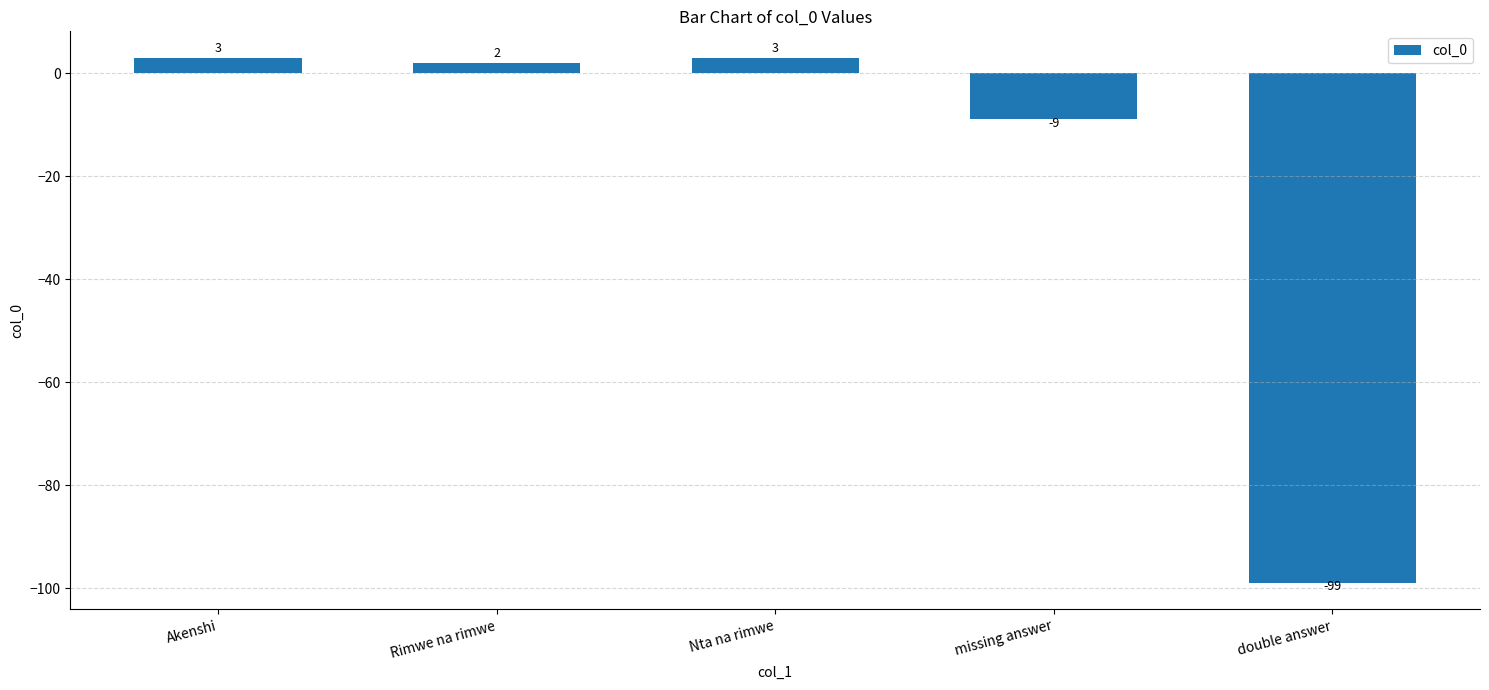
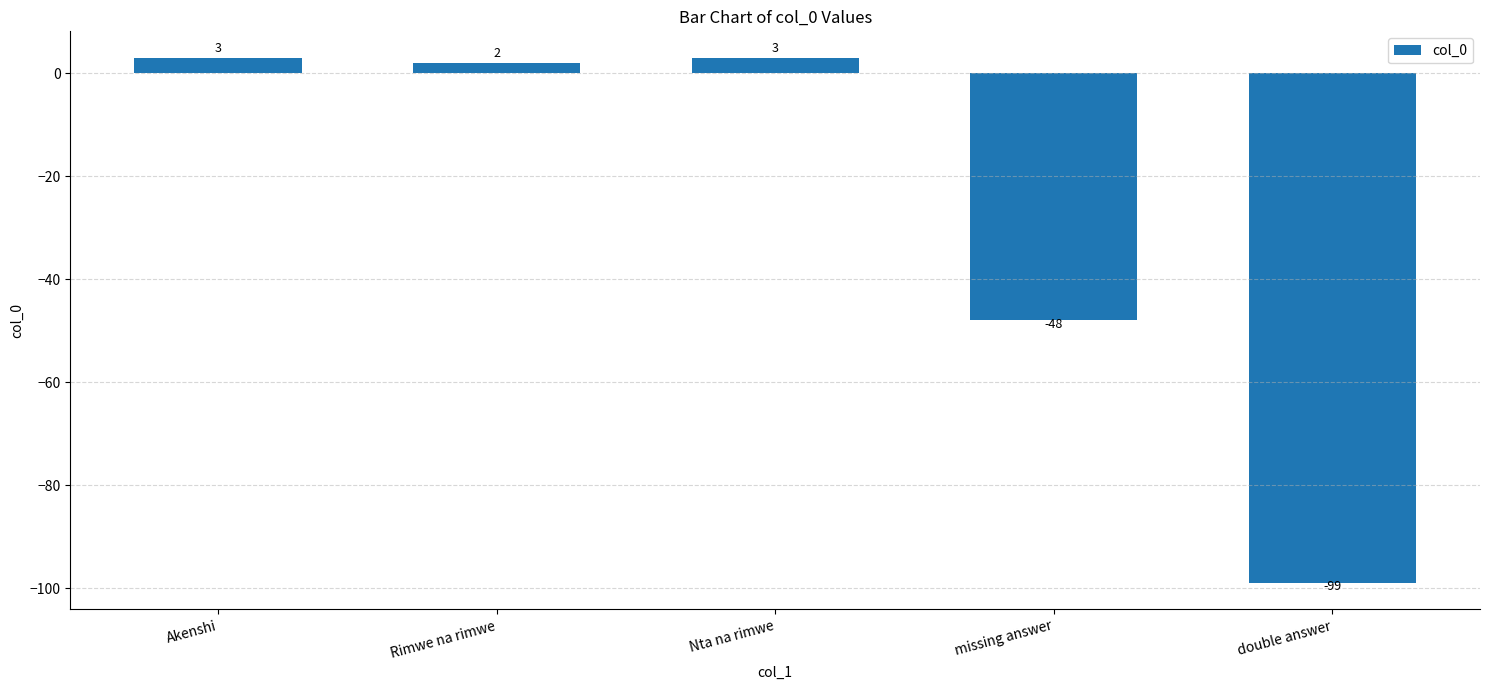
missing answer: -9 -> -48
